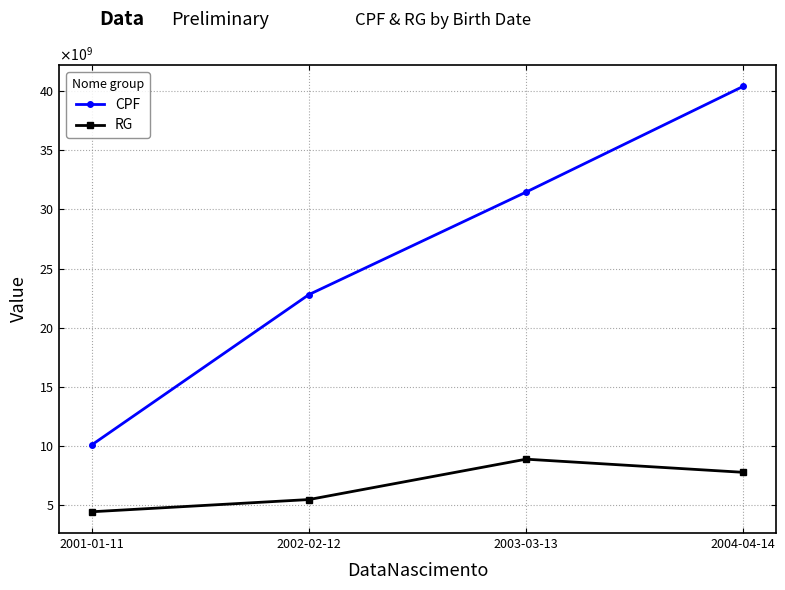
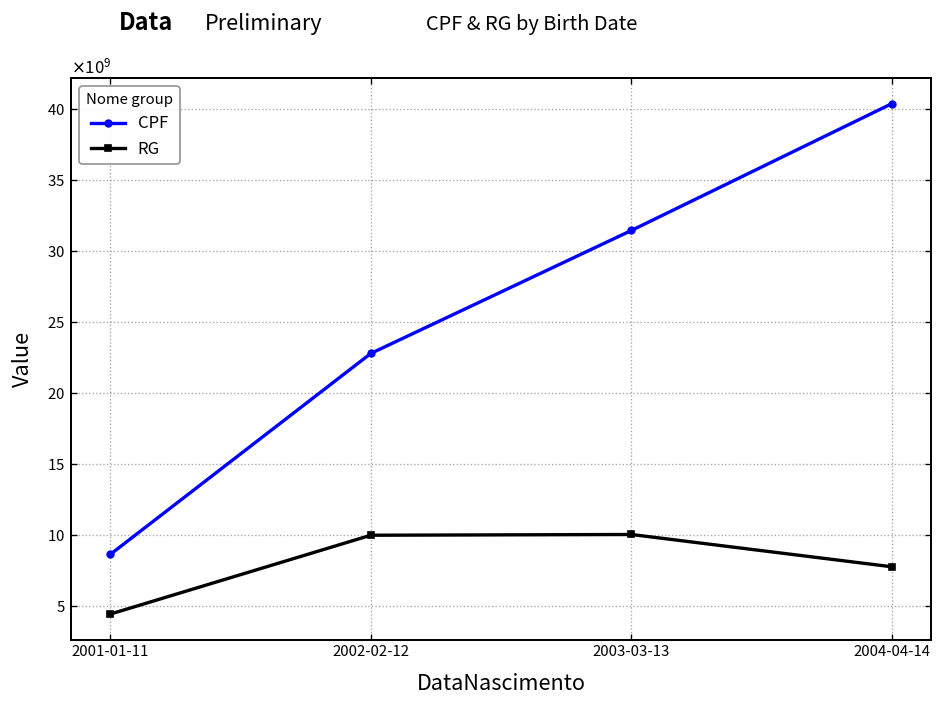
CPF, 2001-01-11: 10100000000 -> 8600000000
RG, 2002-02-12: 5500000000 -> 10000000000
RG, 2003-03-13: 8900000000 -> 10100000000
